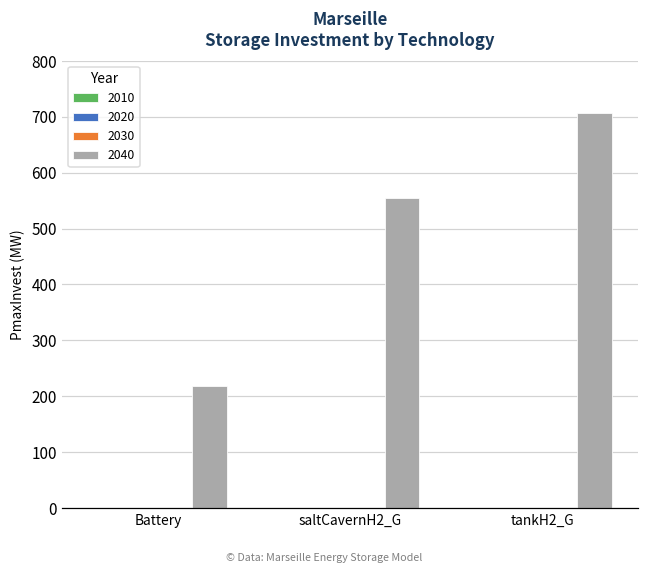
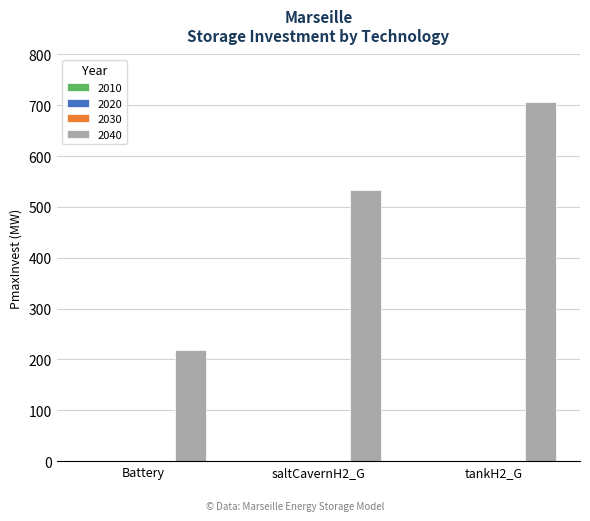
2040, saltCavernH2_G: 550 -> 530
